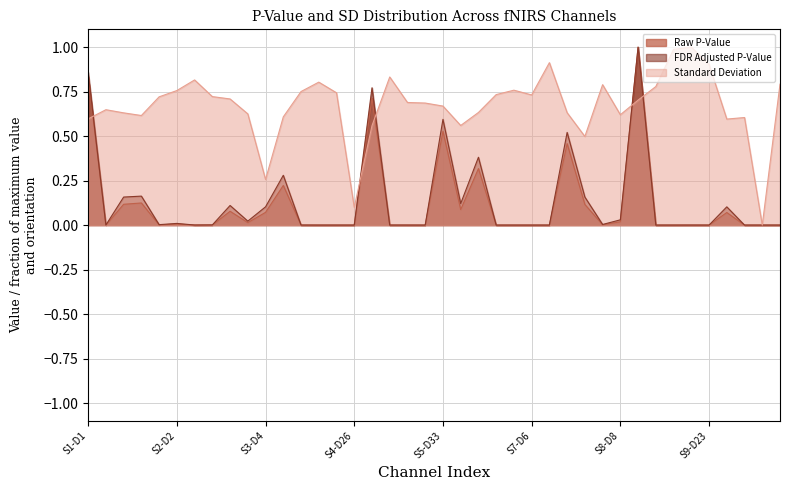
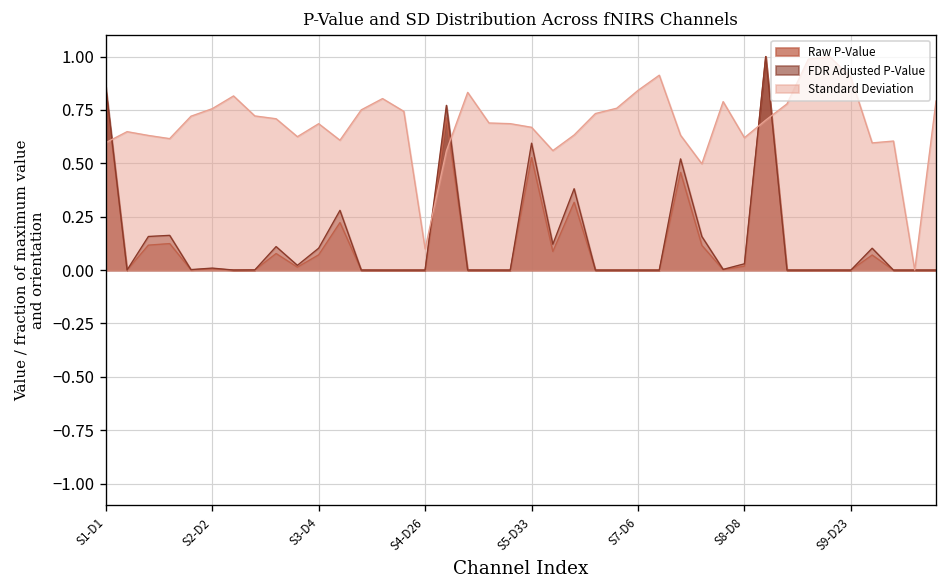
Standard Deviation, S3-D4: 0.26 -> 0.69
Standard Deviation, S7-D6: 0.73 -> 0.84
